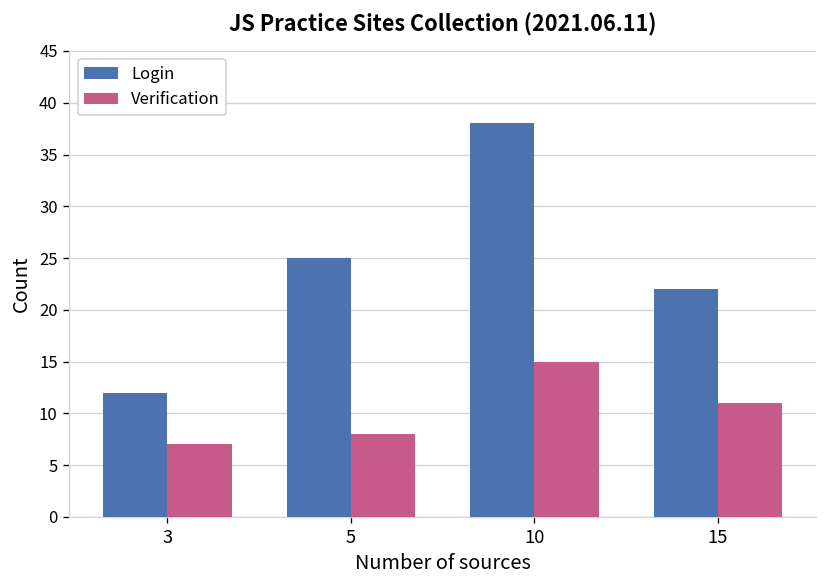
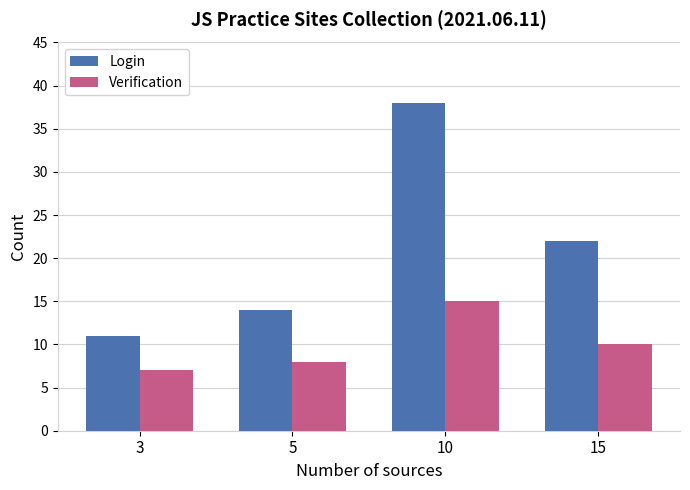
Login, 3: 12 -> 11
Login, 5: 25 -> 14
Verification, 15: 11 -> 10
